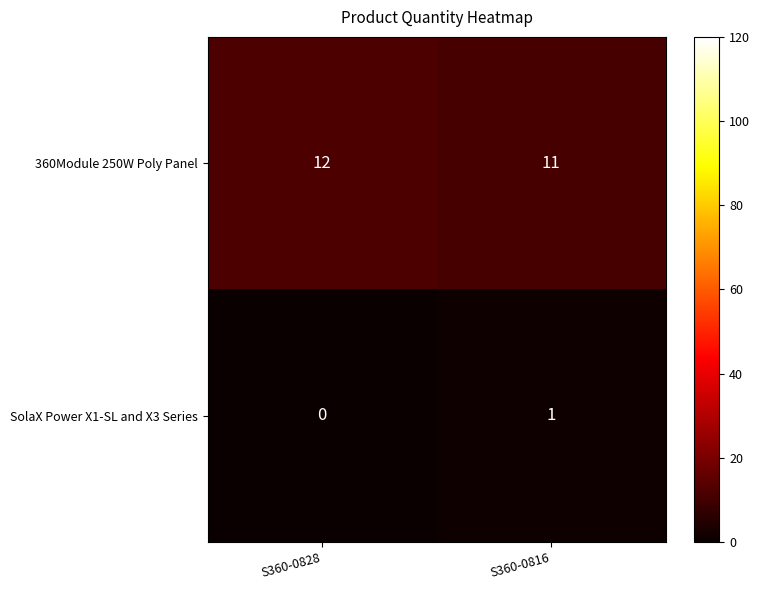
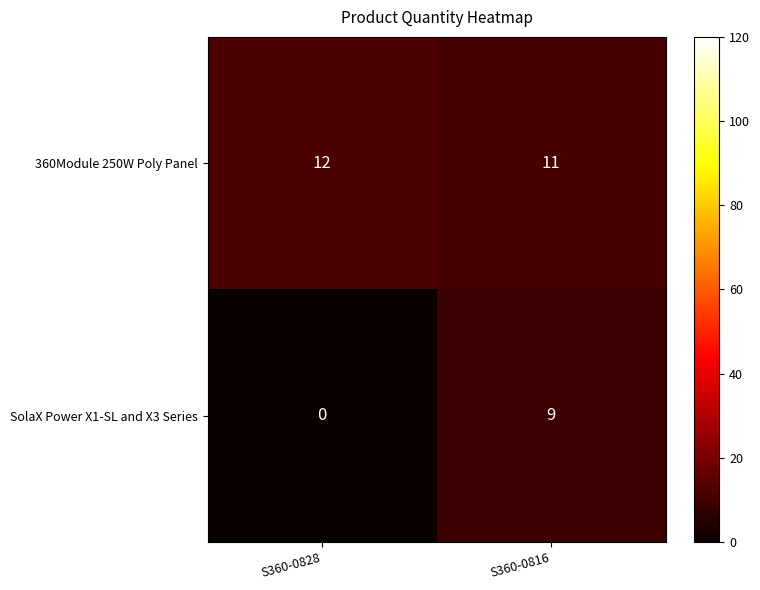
SolaX Power X1-SL and X3 Series, S360-0816: 1 -> 9
